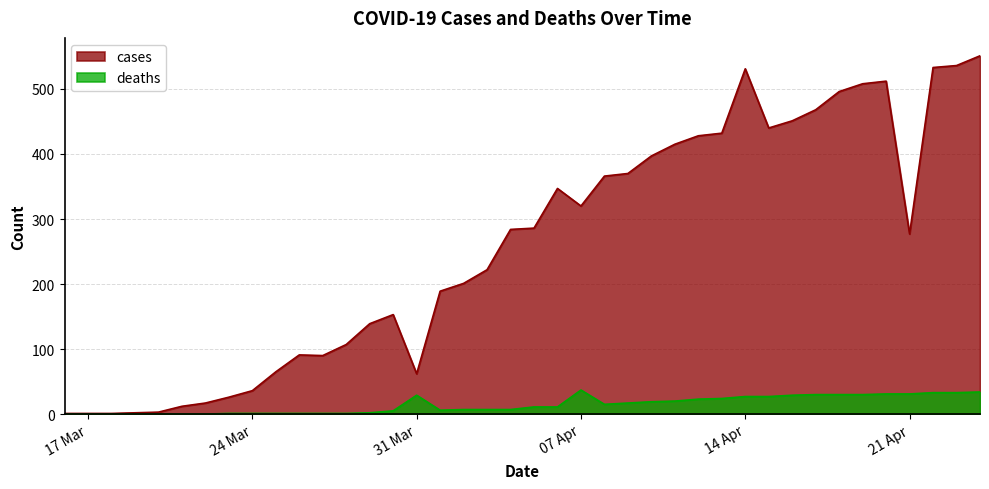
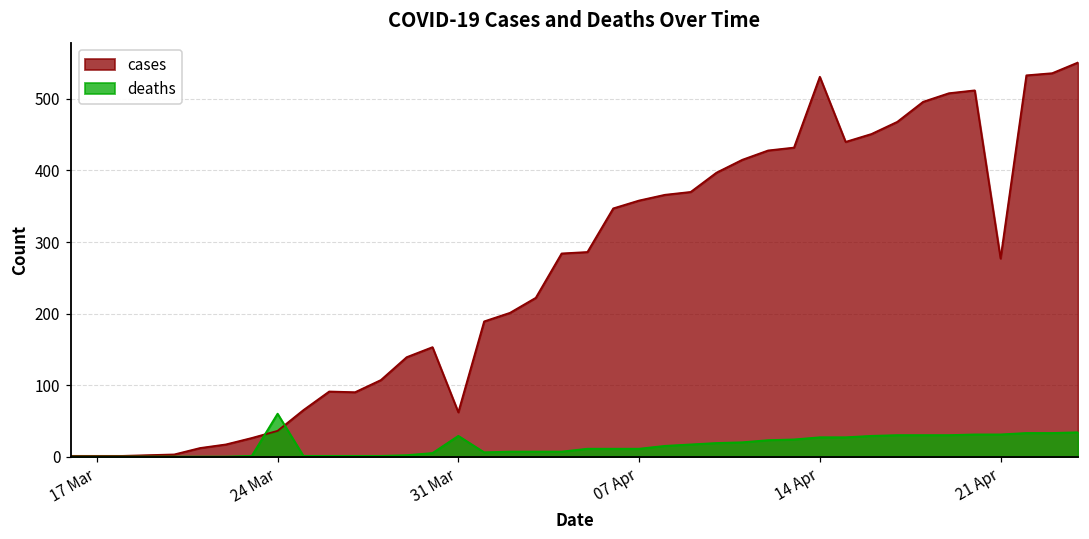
deaths, 24 Mar: 0 -> 60
cases, 07 Apr: 320 -> 360
deaths, 07 Apr: 40 -> 10
